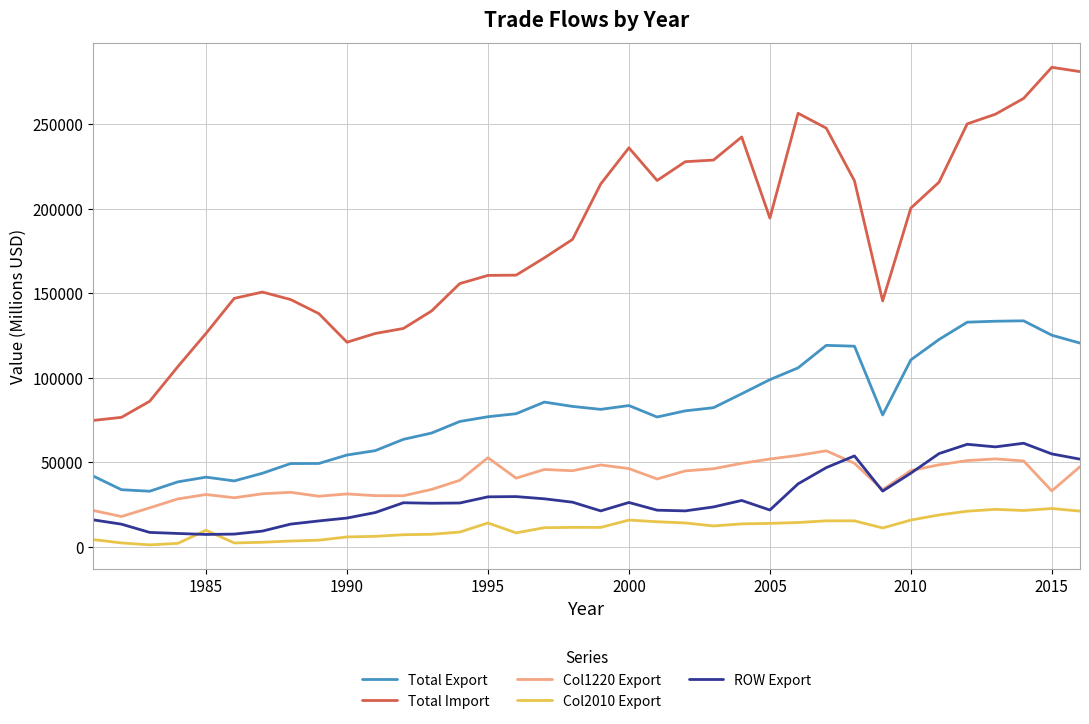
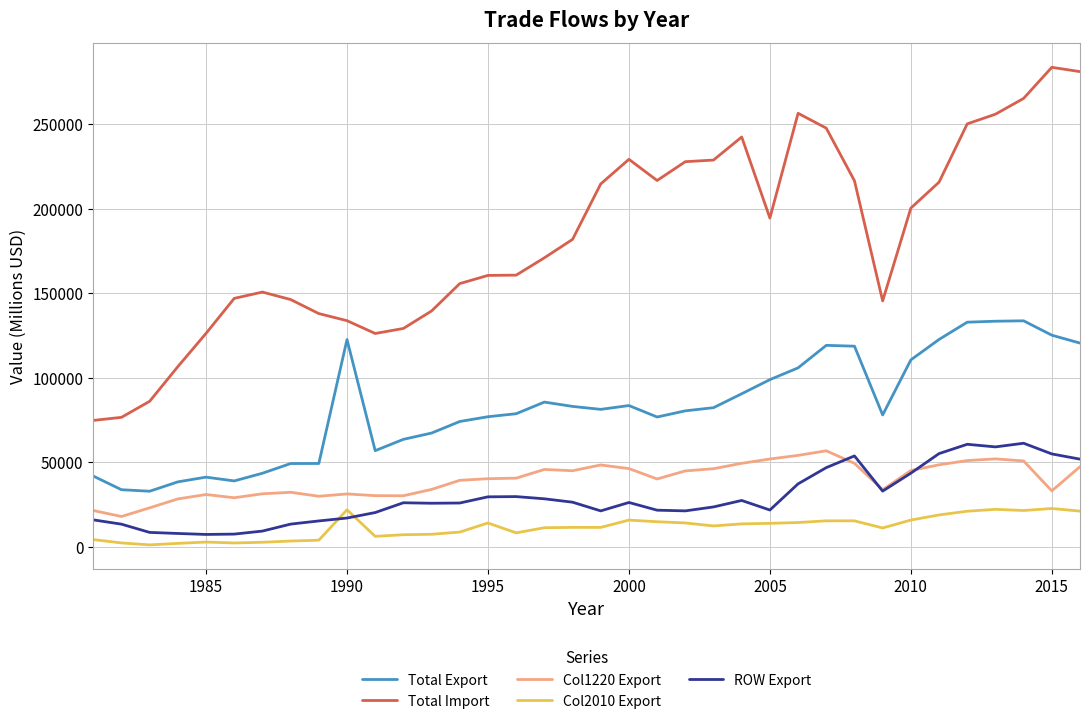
Col2010 Export, 1985: 10000 -> 3000
Total Export, 1990: 54000 -> 123000
Total Import, 1990: 121000 -> 134000
Col2010 Export, 1990: 6000 -> 22000
Col1220 Export, 1995: 53000 -> 40000
Total Import, 2000: 236000 -> 229000
